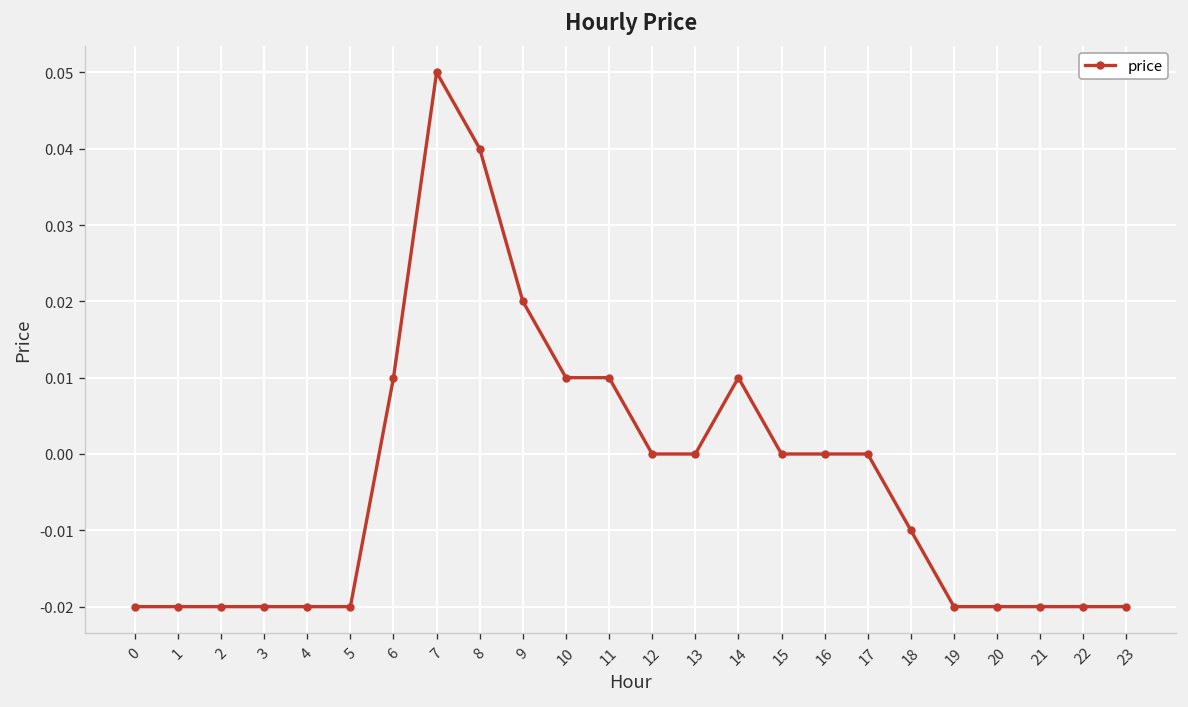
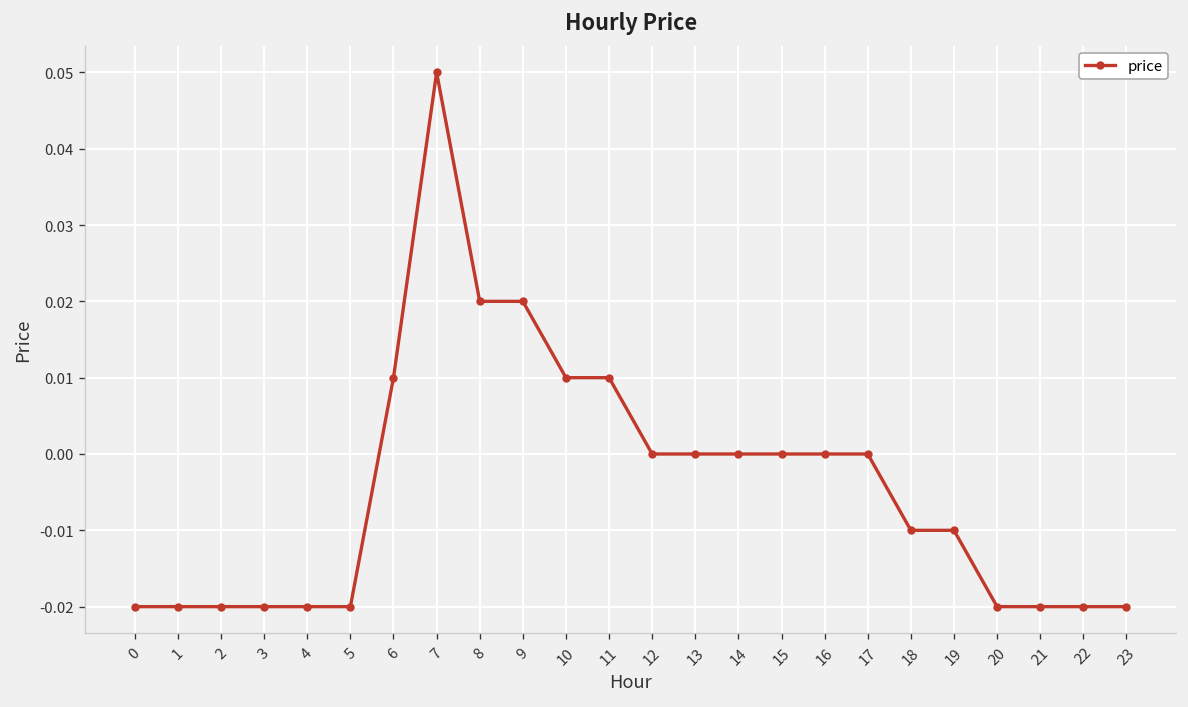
8: 0.04 -> 0.02
14: 0.01 -> 0.00
19: -0.02 -> -0.01
